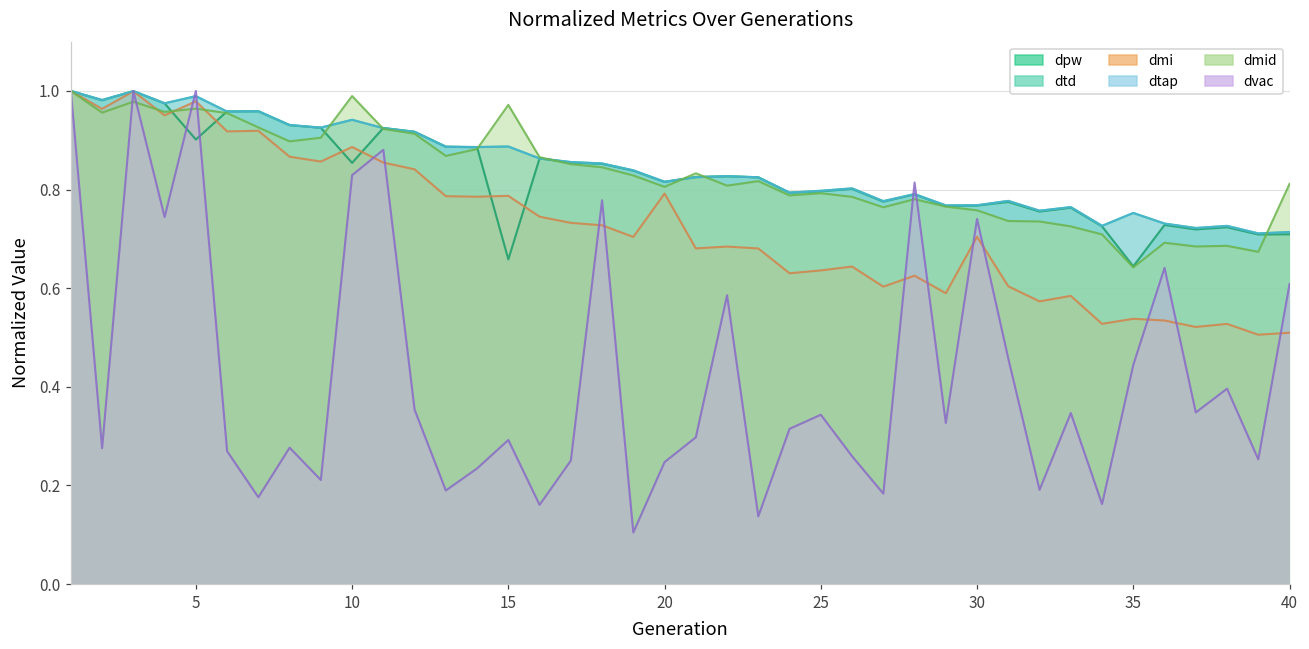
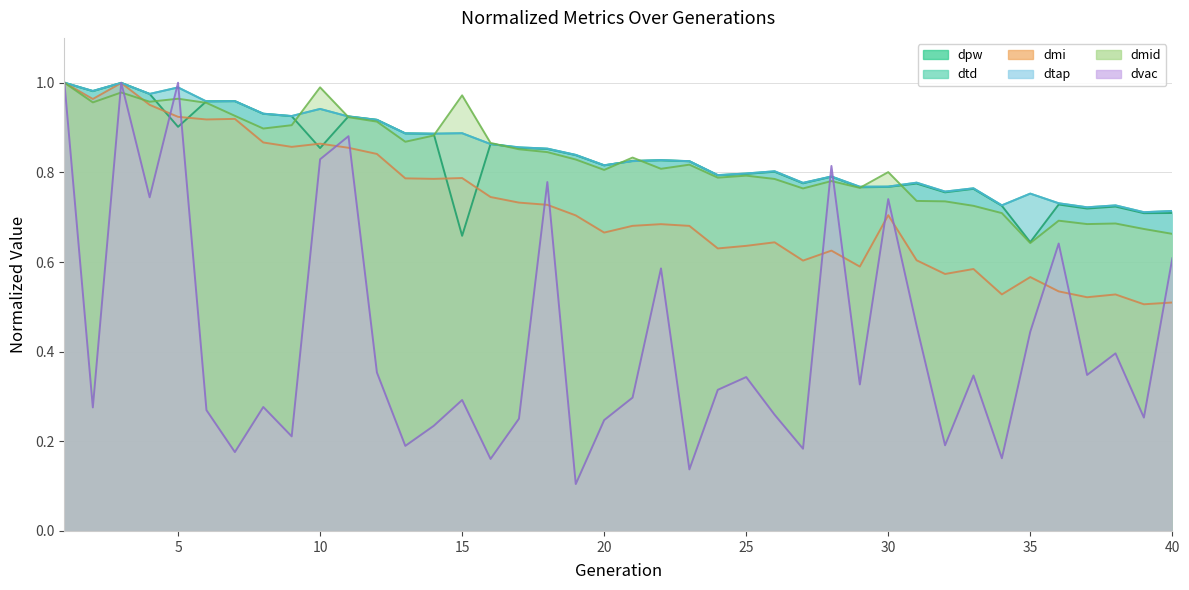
dmi, 5: 0.98 -> 0.92
dmi, 10: 0.89 -> 0.86
dmi, 20: 0.79 -> 0.67
dmid, 30: 0.76 -> 0.80
dmi, 35: 0.54 -> 0.57
dmid, 40: 0.81 -> 0.66
